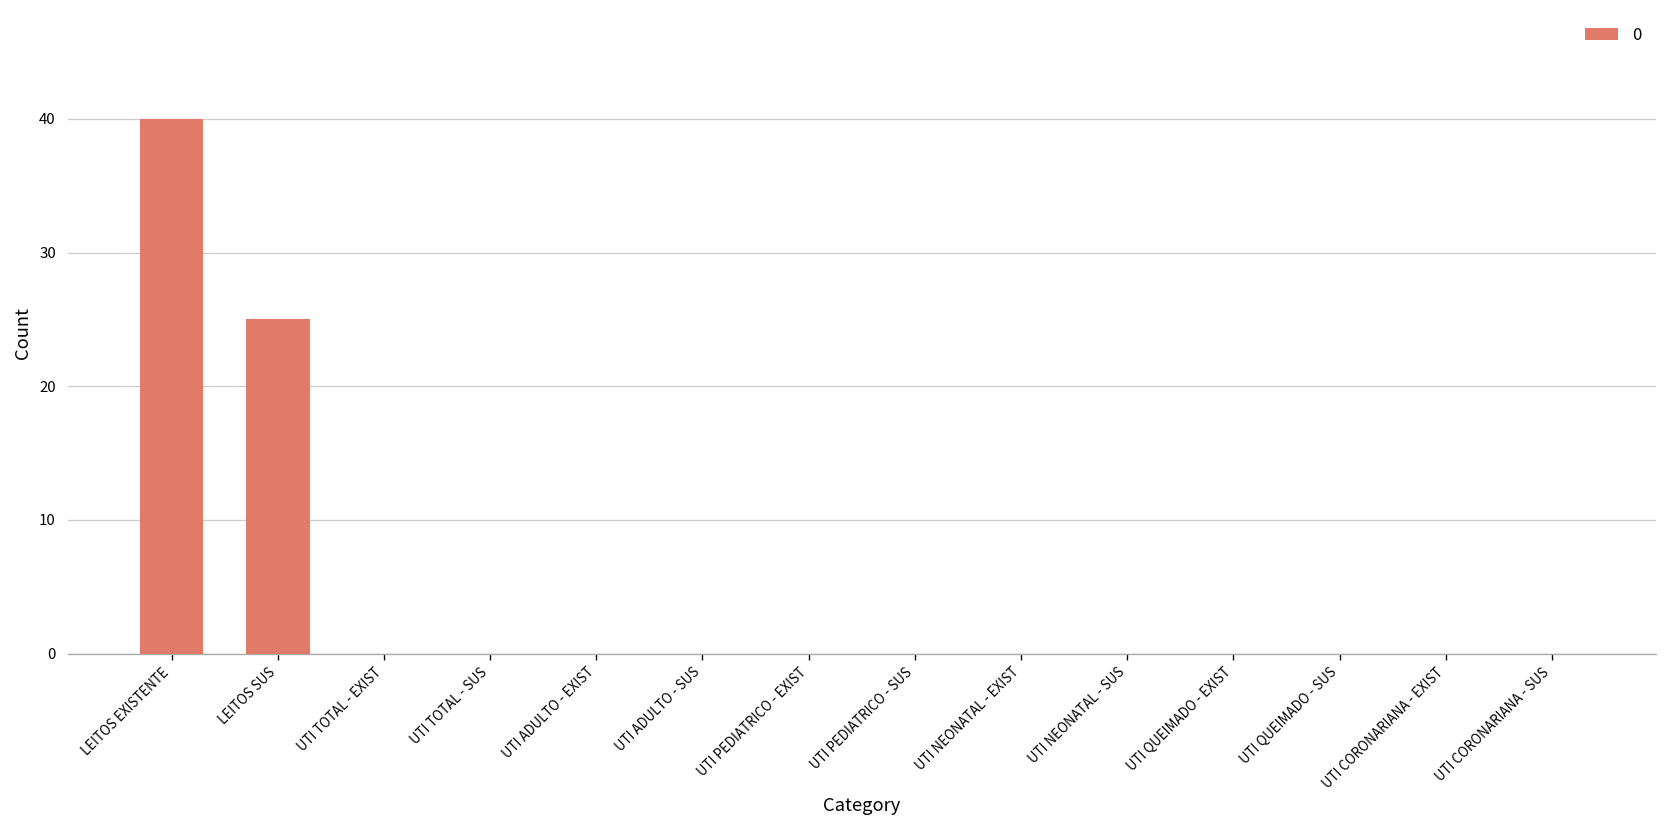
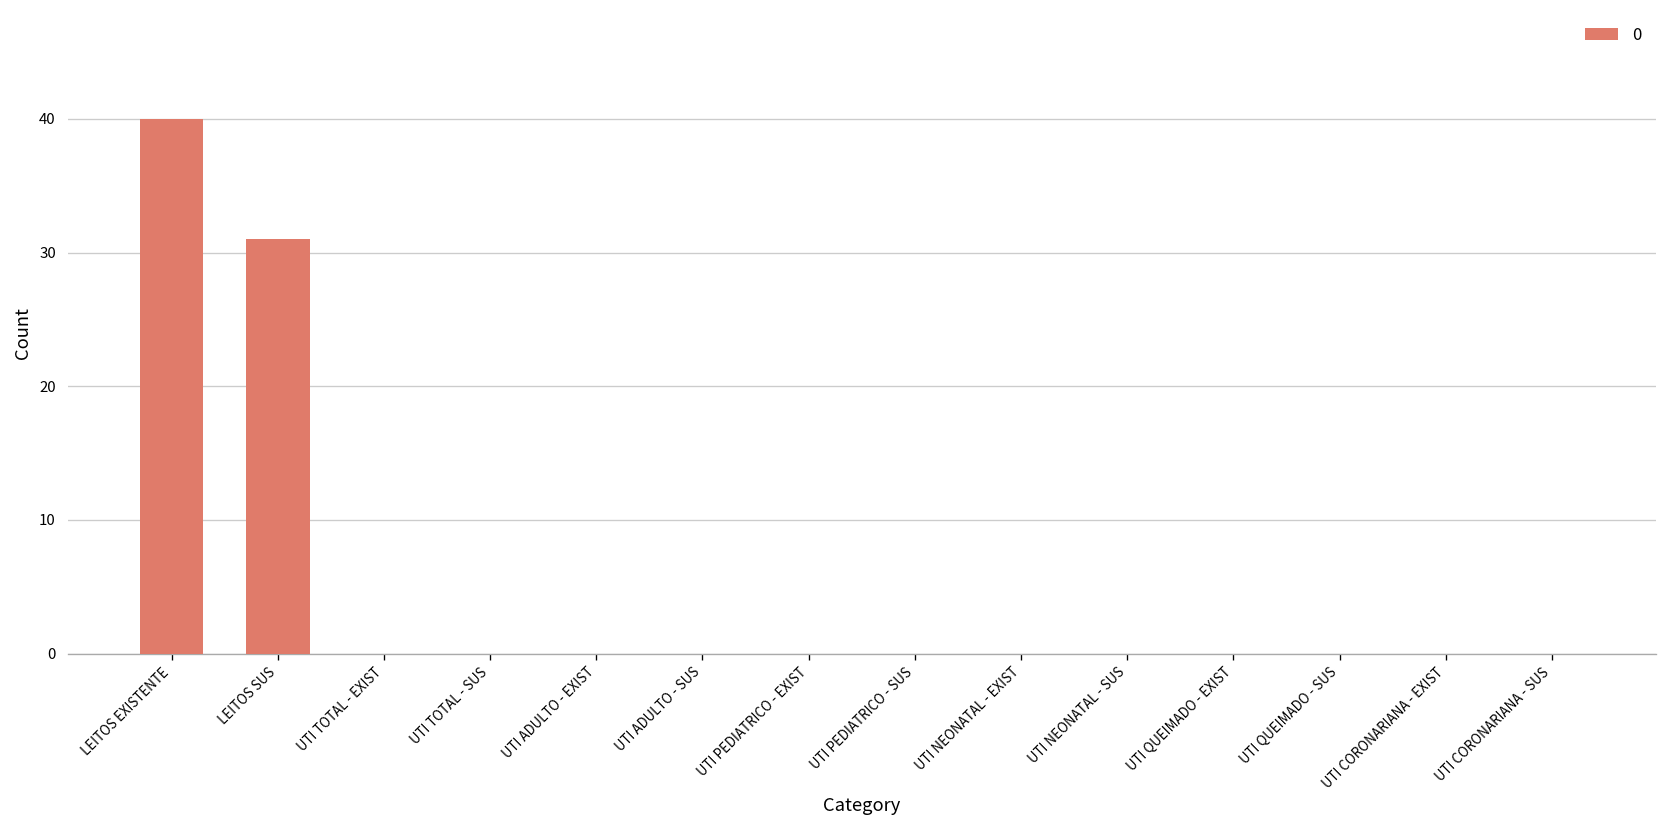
LEITOS SUS: 25 -> 31
